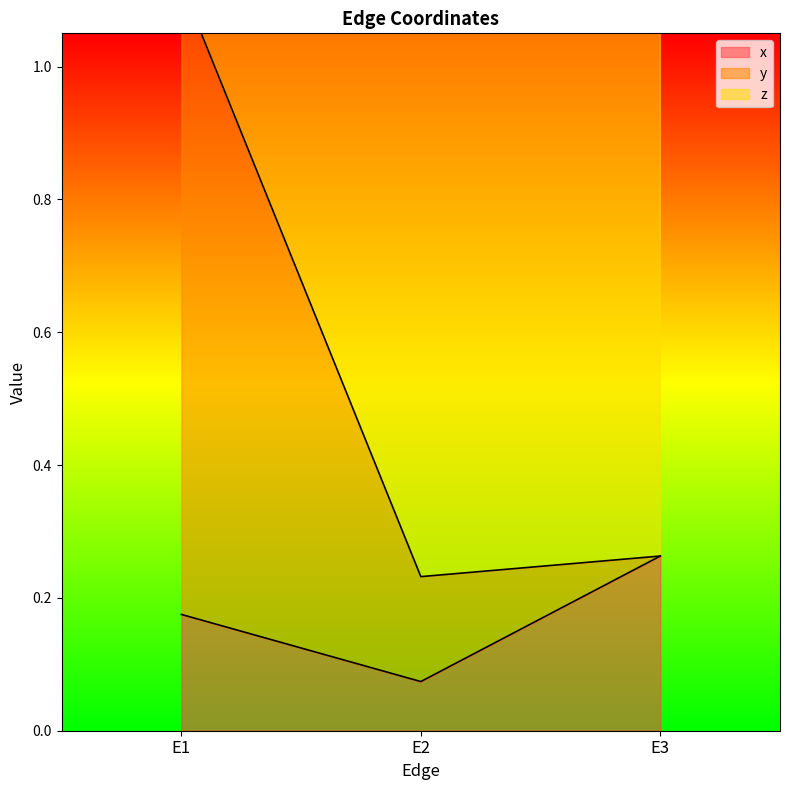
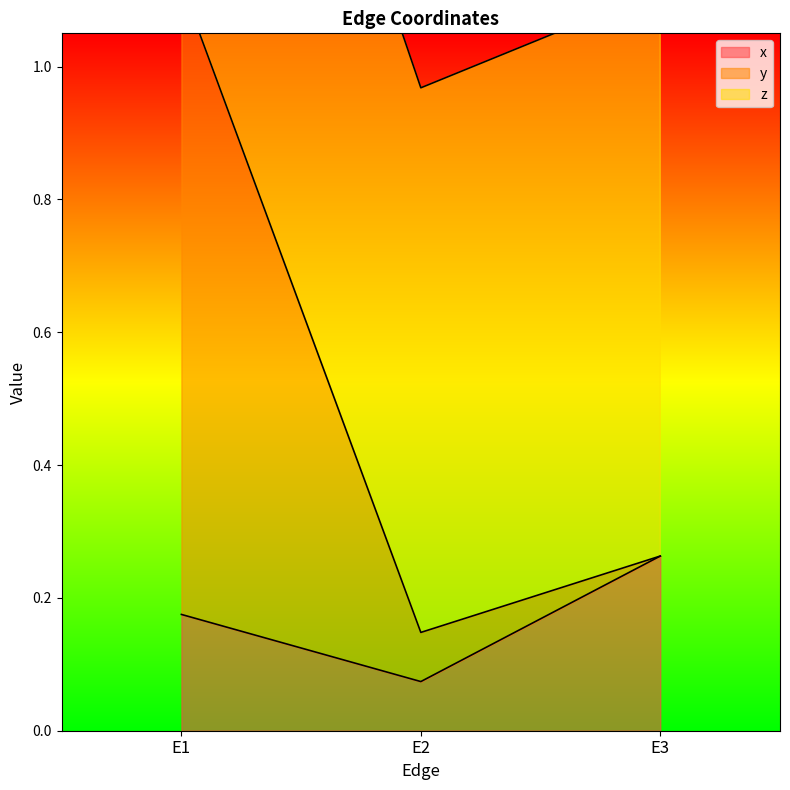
y, E2: 0.16 -> 0.07
